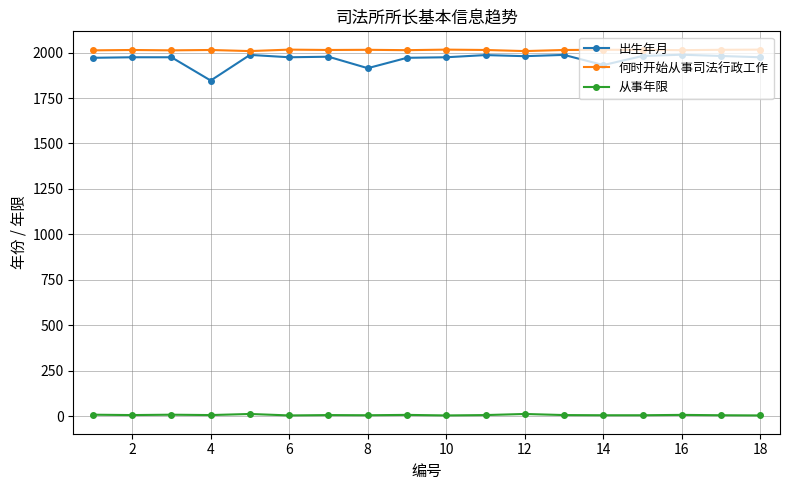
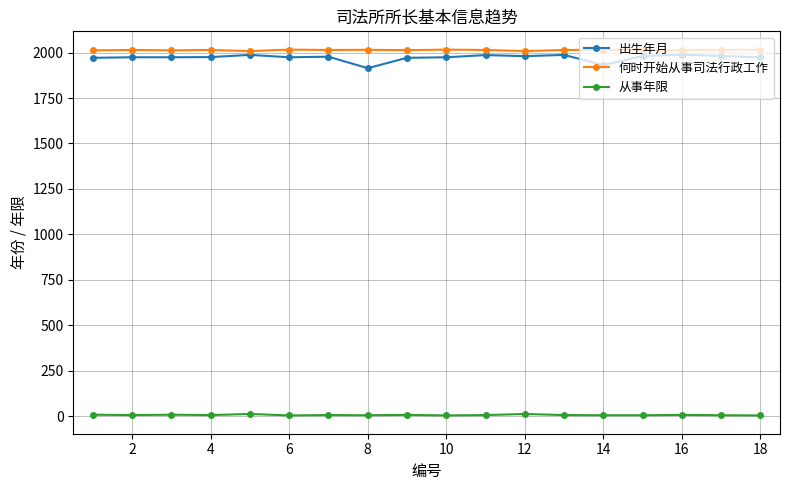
出生年月, 4: 1850 -> 1980
